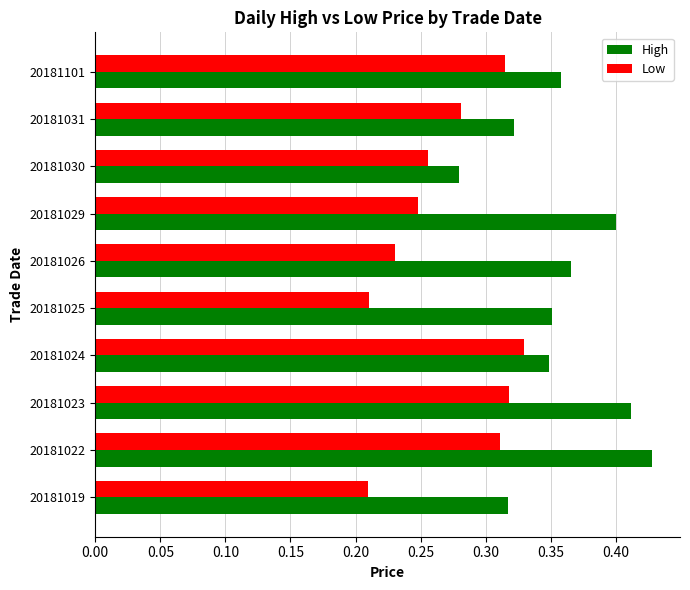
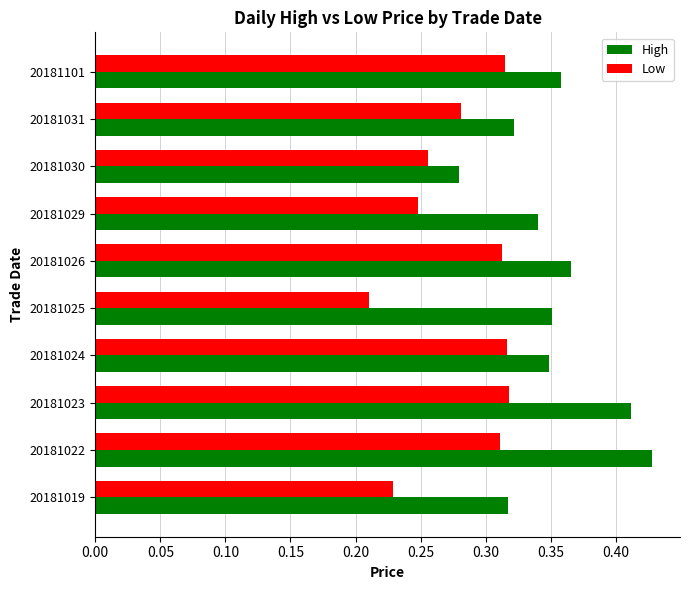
High, 20181029: 0.40 -> 0.34
Low, 20181026: 0.231 -> 0.313
Low, 20181024: 0.329 -> 0.317
Low, 20181019: 0.210 -> 0.229
